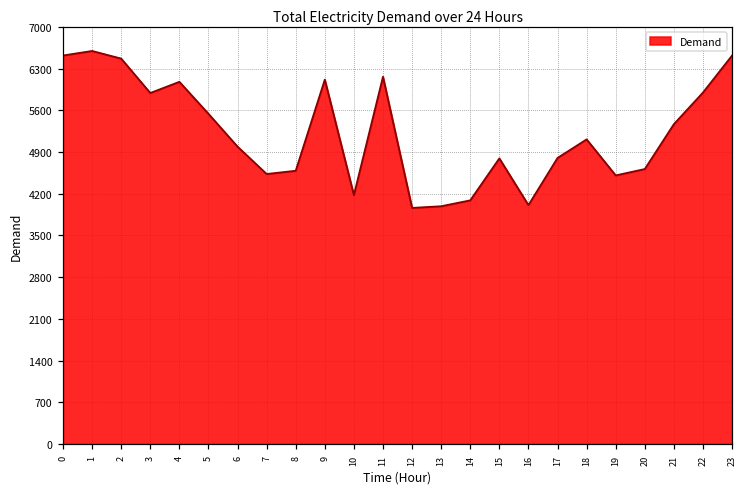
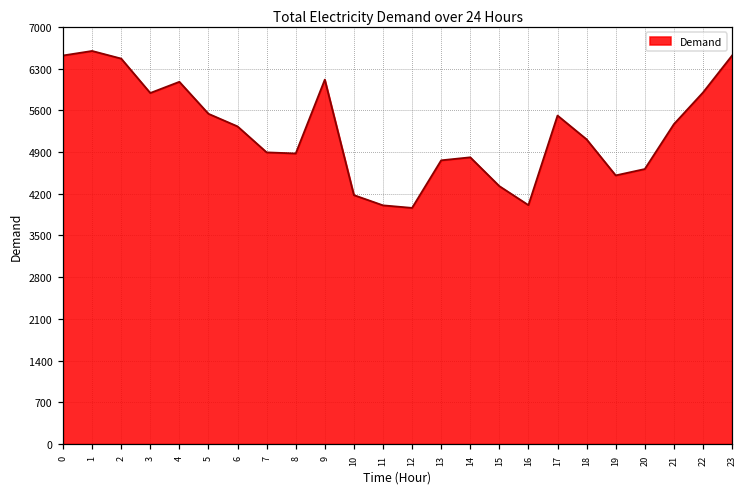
6: 5000 -> 5300
7: 4500 -> 4900
8: 4600 -> 4900
11: 6200 -> 4000
13: 4000 -> 4800
14: 4100 -> 4800
15: 4800 -> 4300
17: 4800 -> 5500
